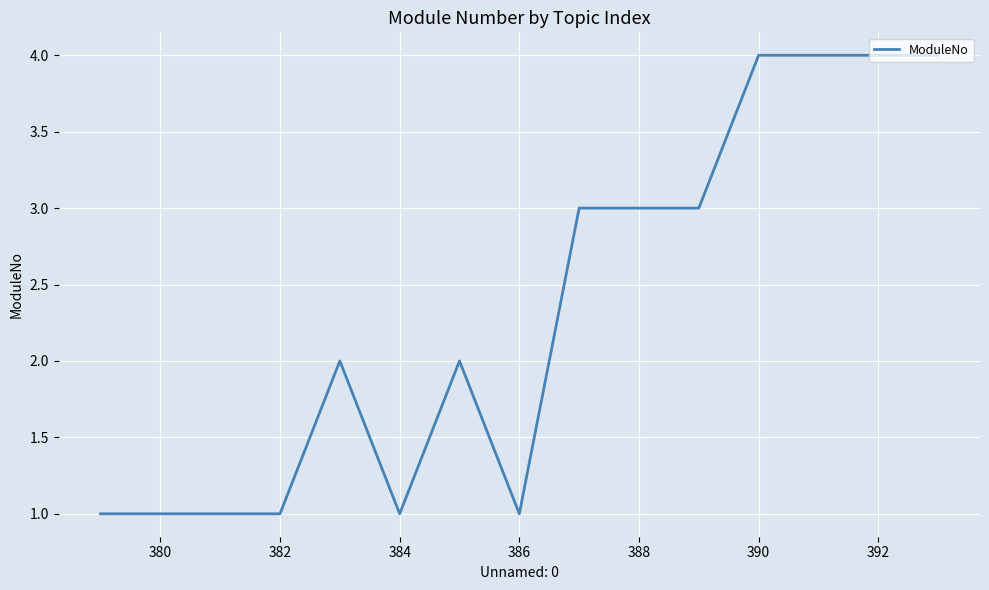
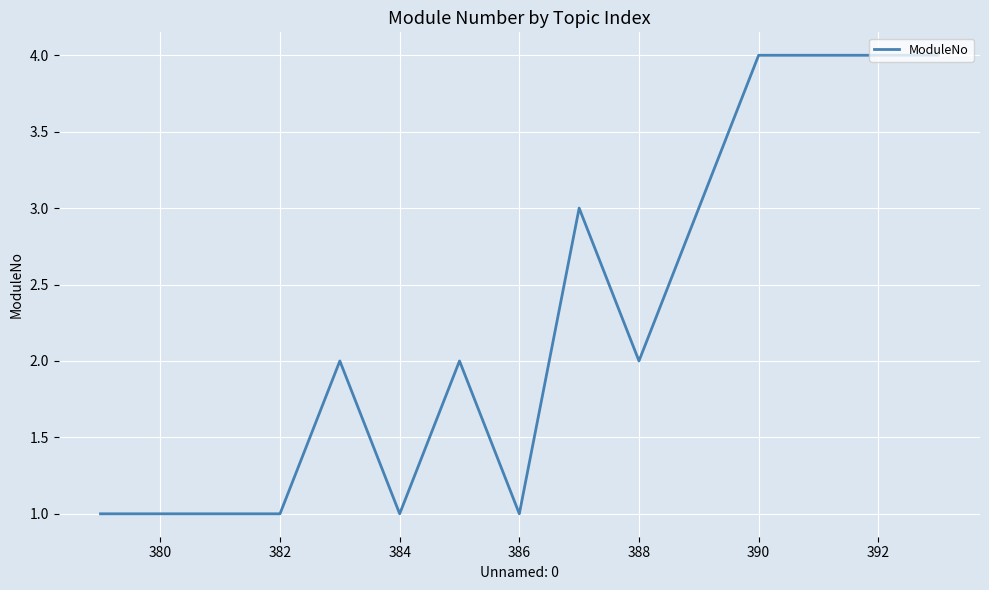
388: 3 -> 2
